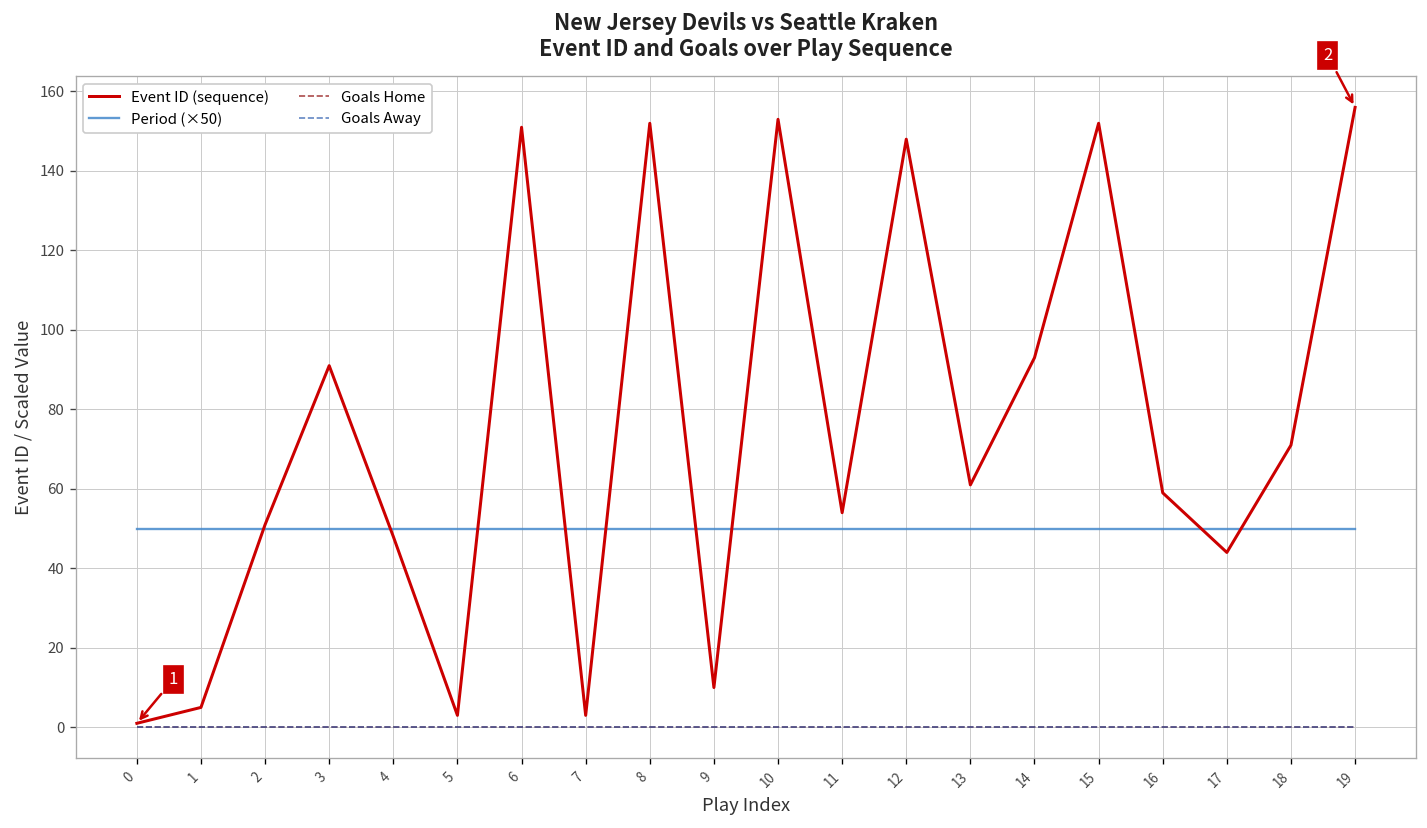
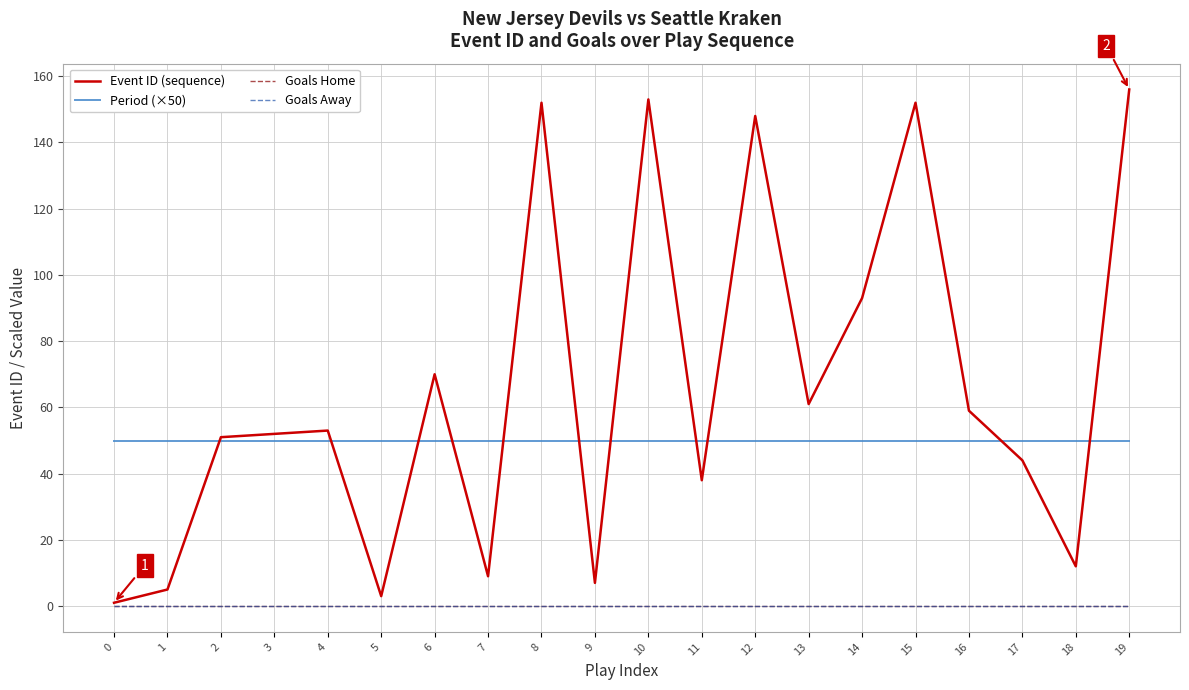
Event ID (sequence), 3: 91 -> 52
Event ID (sequence), 4: 48 -> 53
Event ID (sequence), 6: 151 -> 70
Event ID (sequence), 7: 3 -> 9
Event ID (sequence), 9: 10 -> 7
Event ID (sequence), 11: 54 -> 38
Event ID (sequence), 18: 71 -> 12
